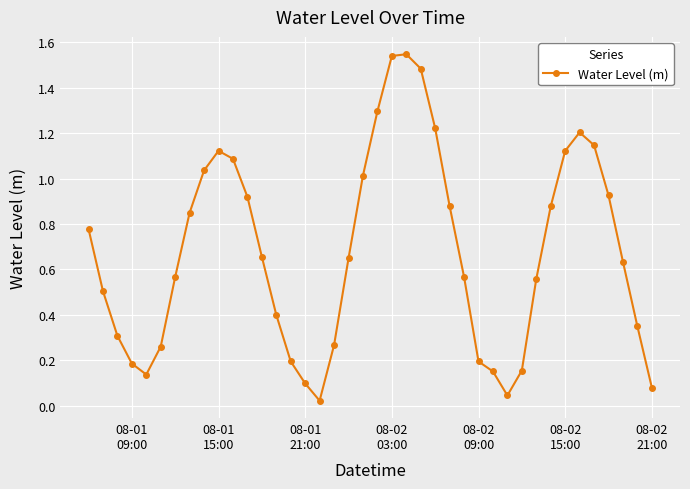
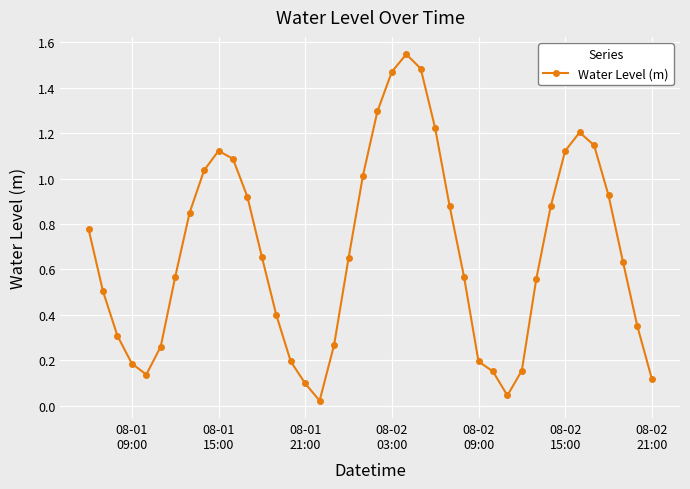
08-02 03:00: 1.54 -> 1.47
08-02 21:00: 0.08 -> 0.12
